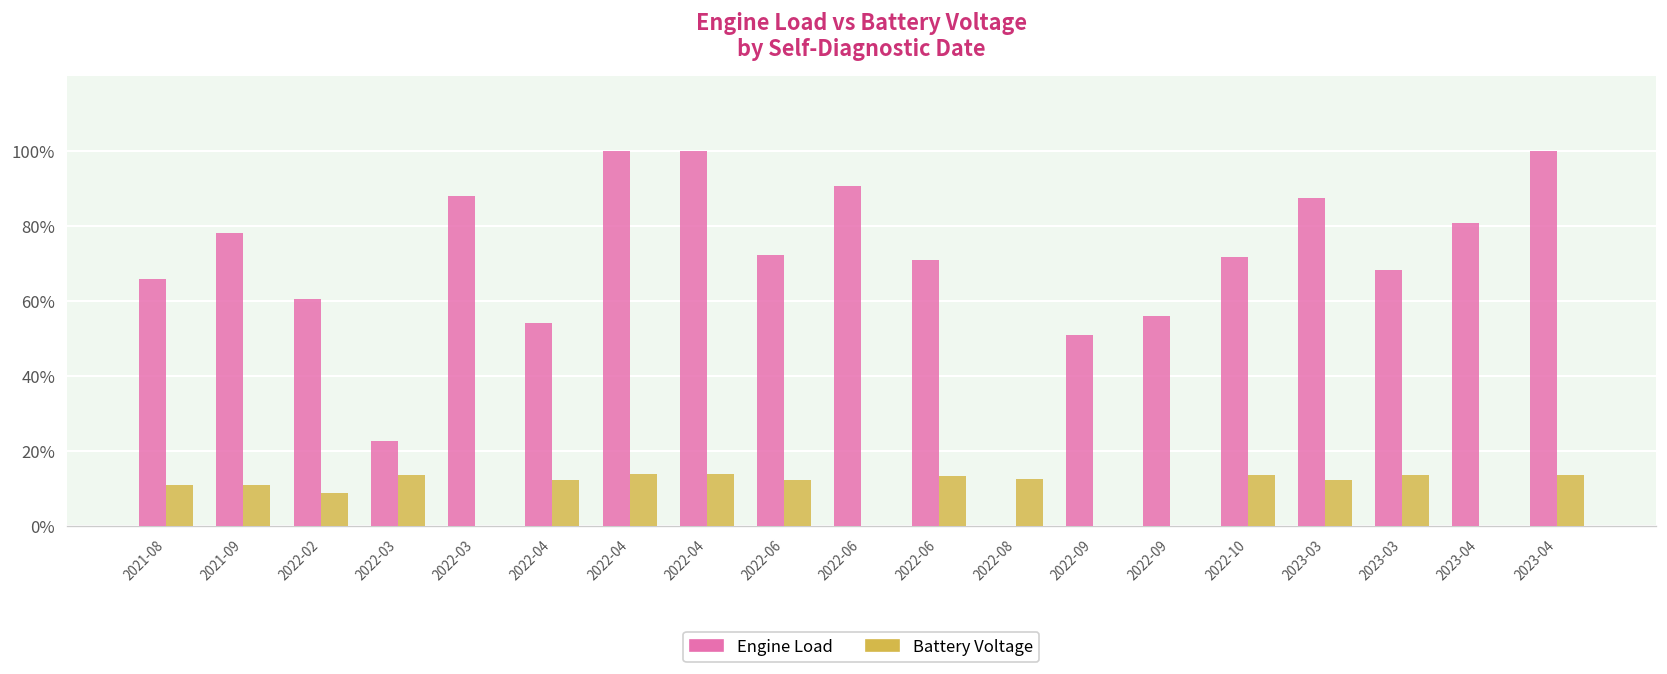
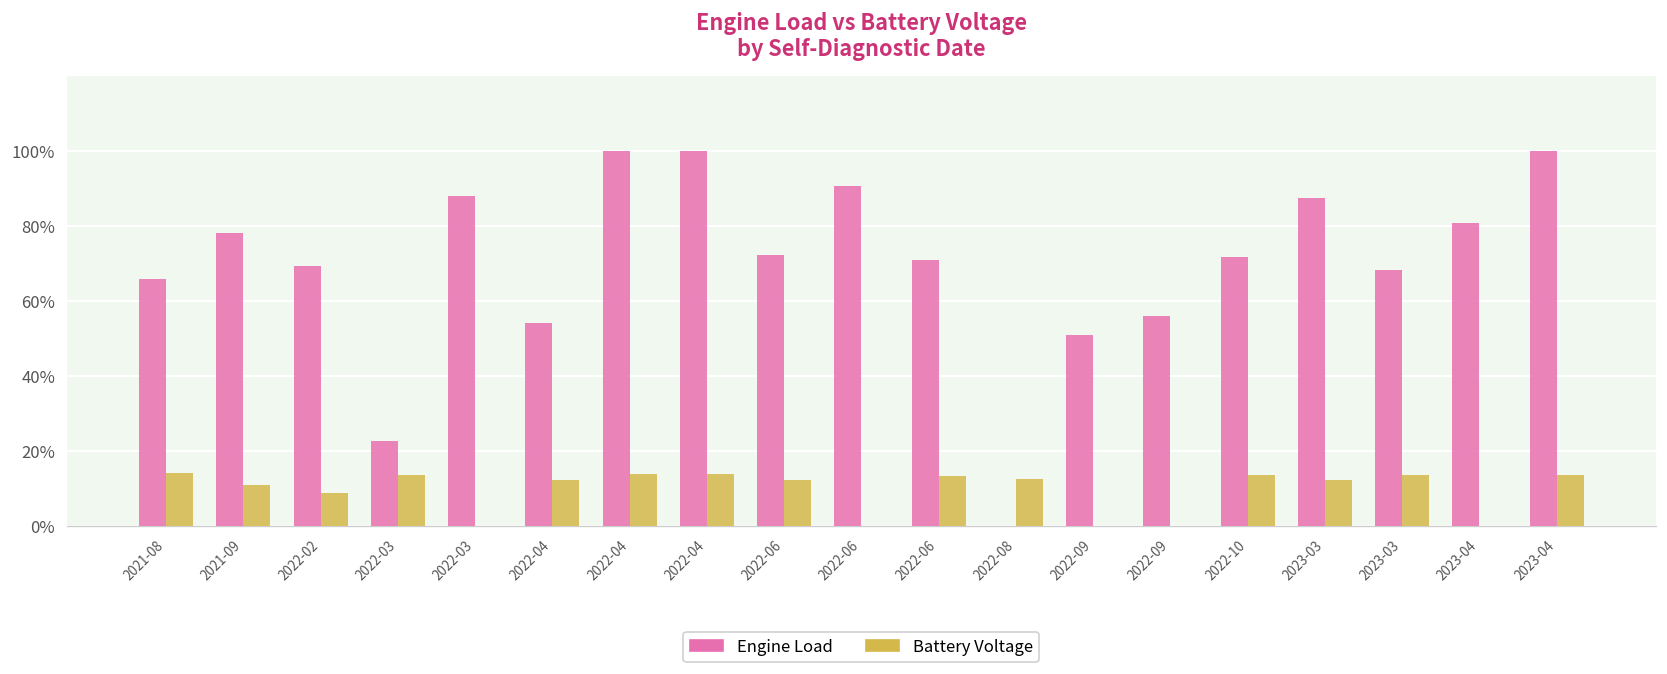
Battery Voltage, 2021-08: 11% -> 14%
Engine Load, 2022-02: 61% -> 69%
